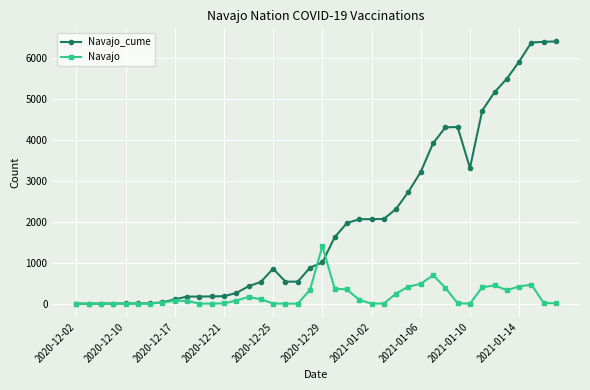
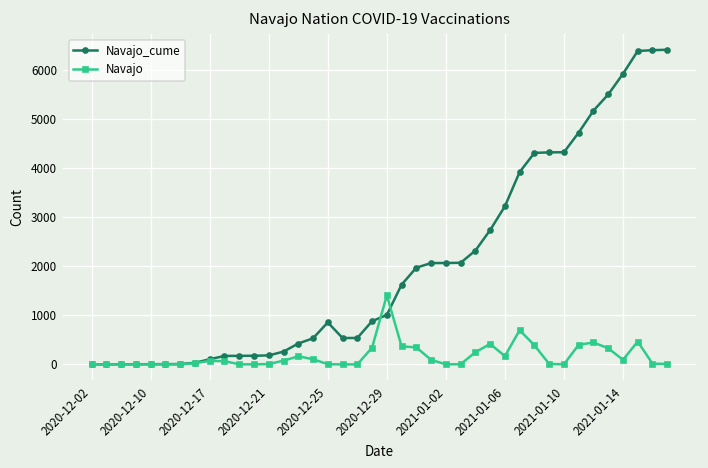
Navajo, 2021-01-06: 500 -> 200
Navajo_cume, 2021-01-10: 3300 -> 4300
Navajo, 2021-01-14: 400 -> 100
